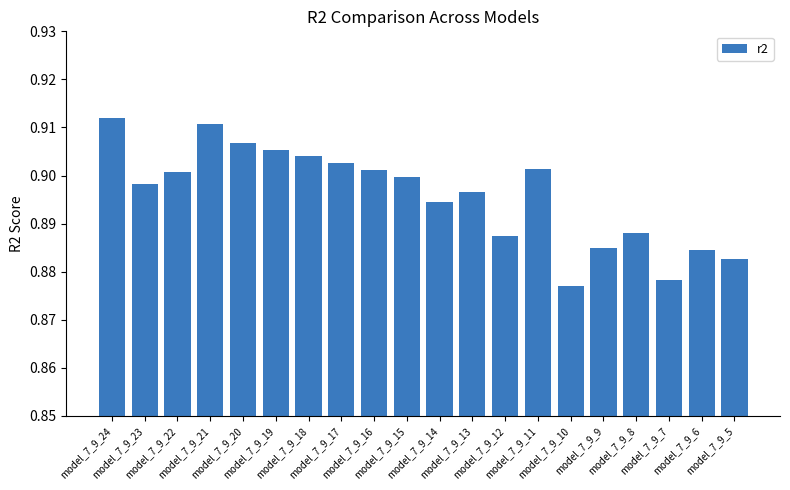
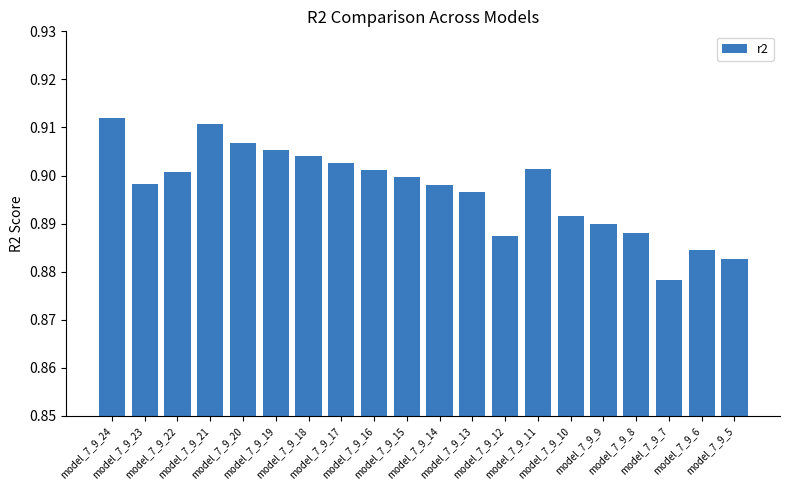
model_7_9_14: 0.895 -> 0.898
model_7_9_10: 0.877 -> 0.892
model_7_9_9: 0.885 -> 0.890
